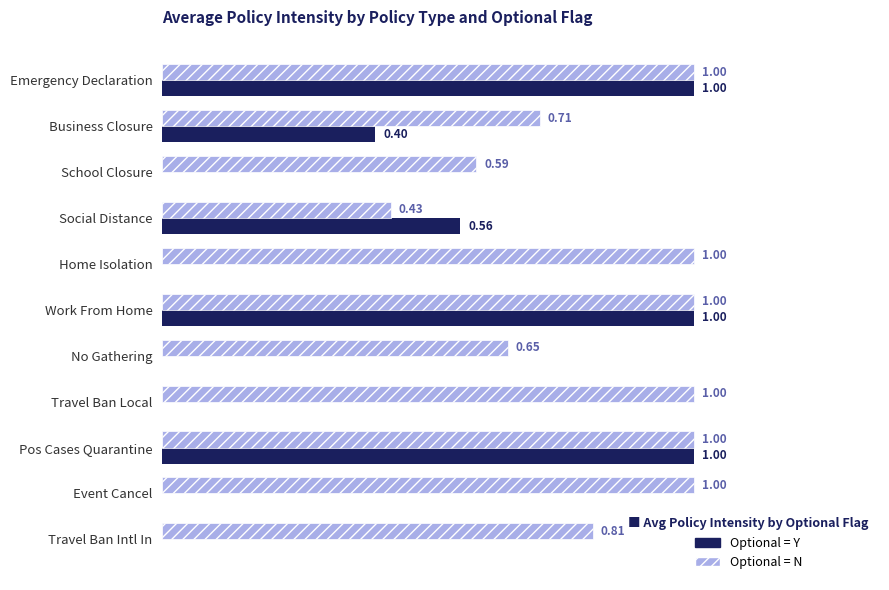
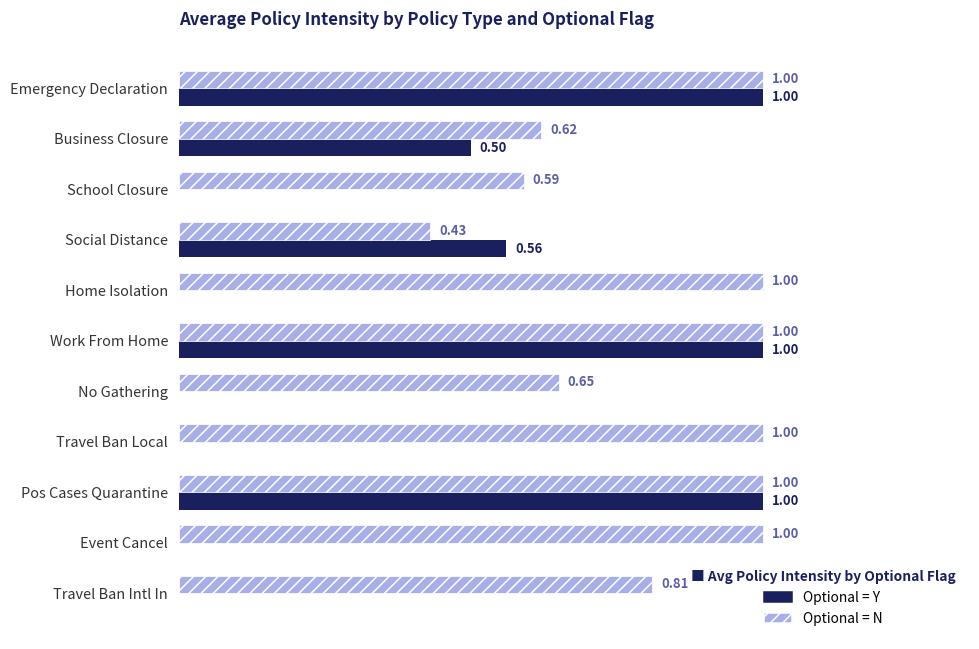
Optional = N, Business Closure: 0.71 -> 0.62
Optional = Y, Business Closure: 0.40 -> 0.50
